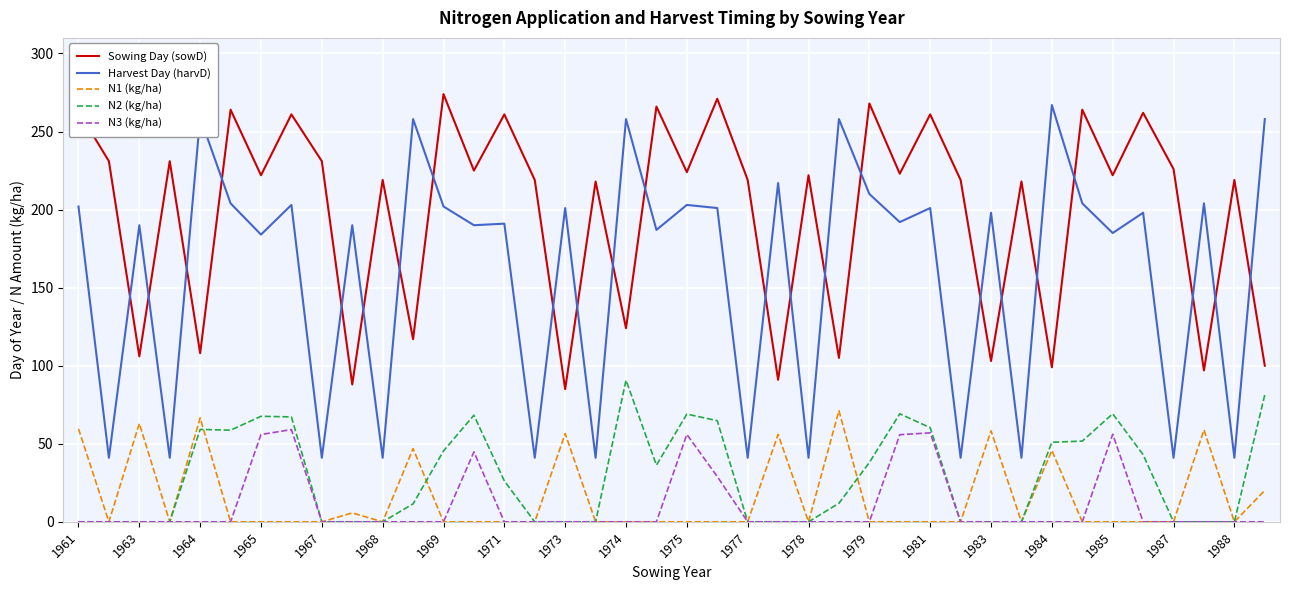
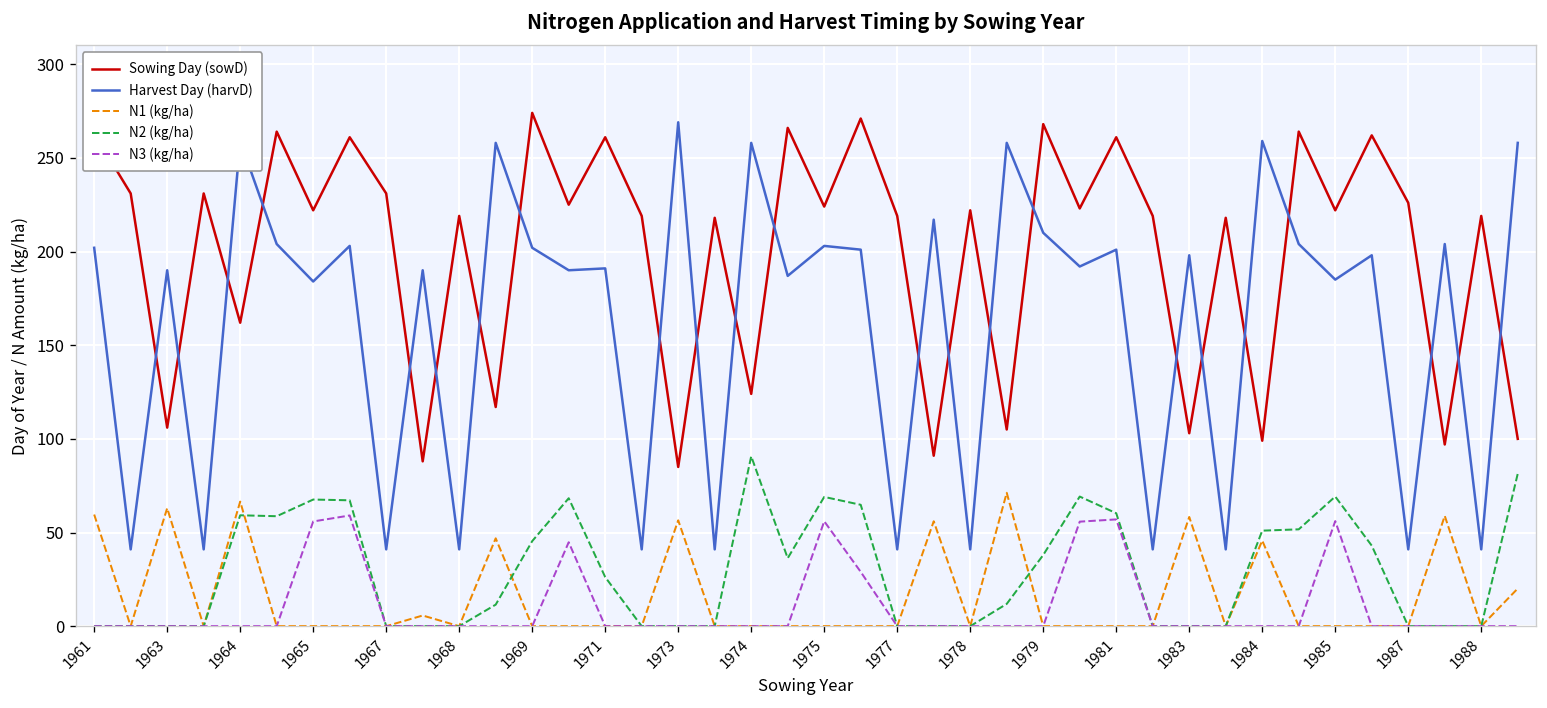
Sowing Day (sowD), 1964: 108 -> 162
Harvest Day (harvD), 1973: 201 -> 269
Harvest Day (harvD), 1984: 267 -> 259
